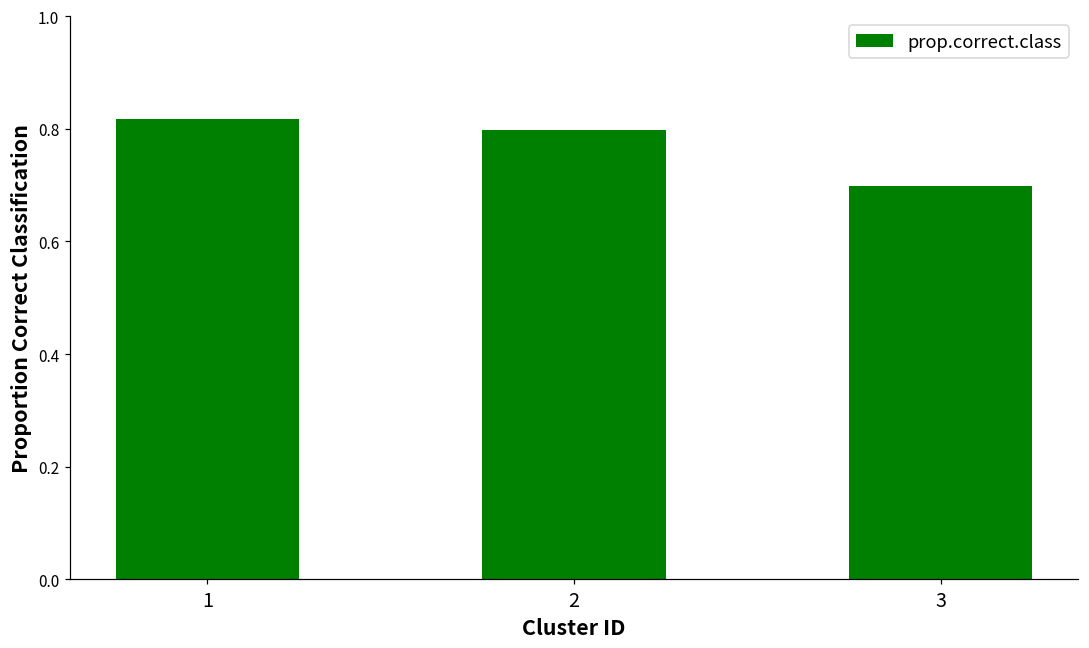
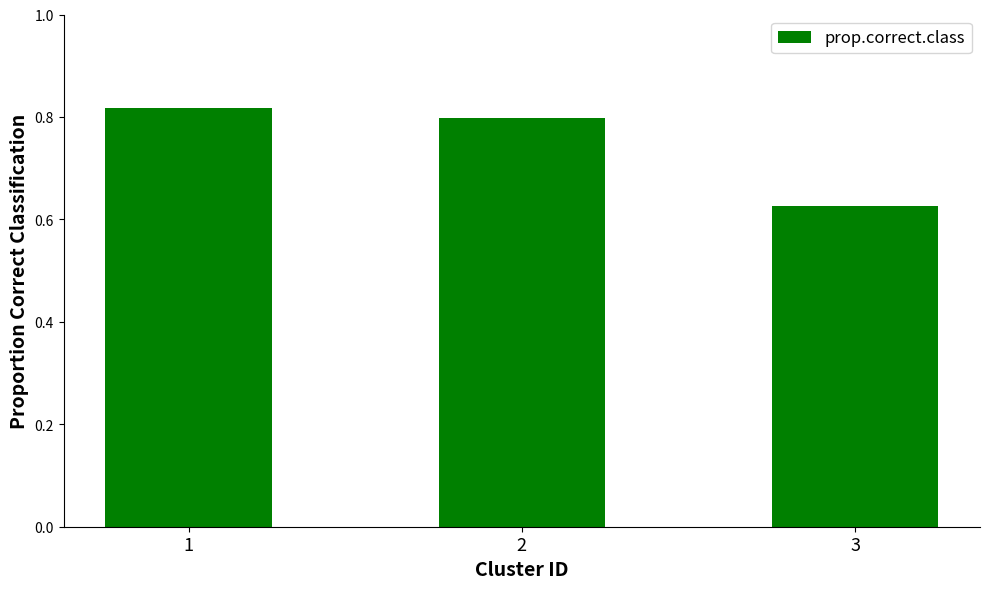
3: 0.70 -> 0.63
